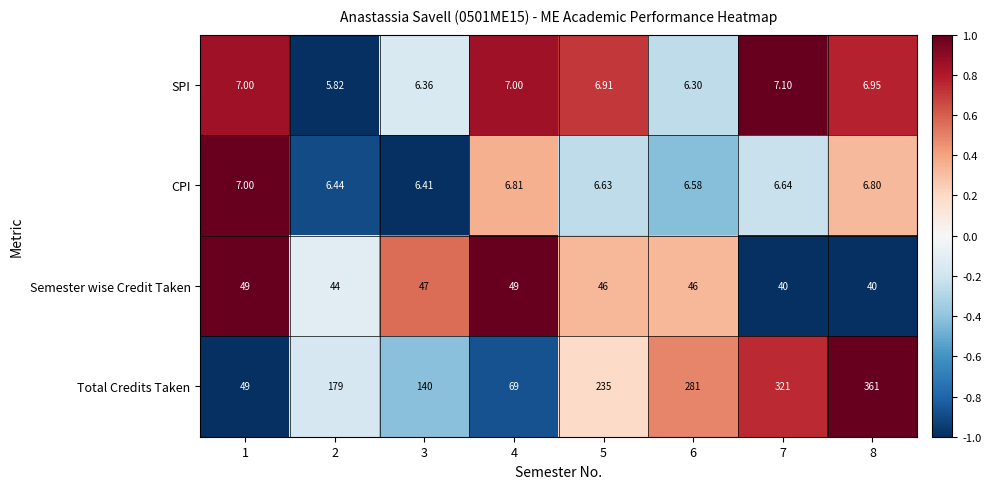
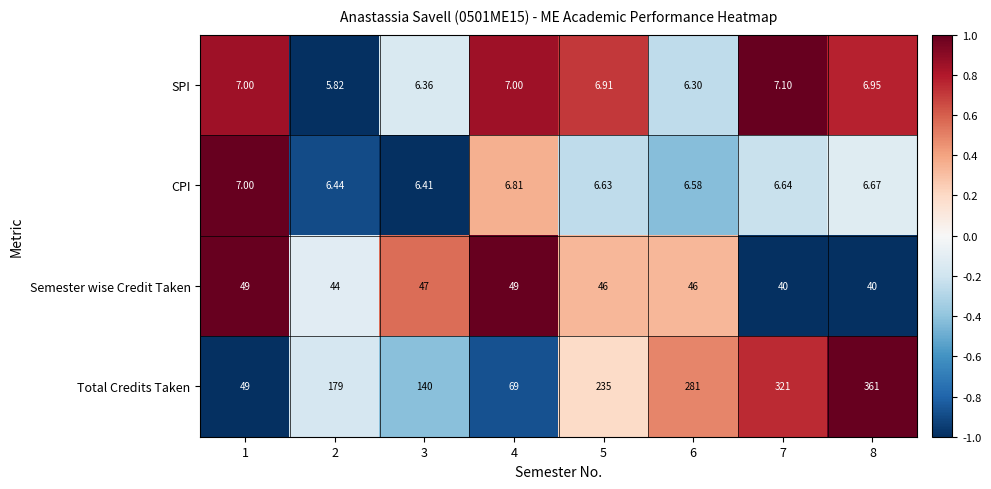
CPI, 8: 6.80 -> 6.67
